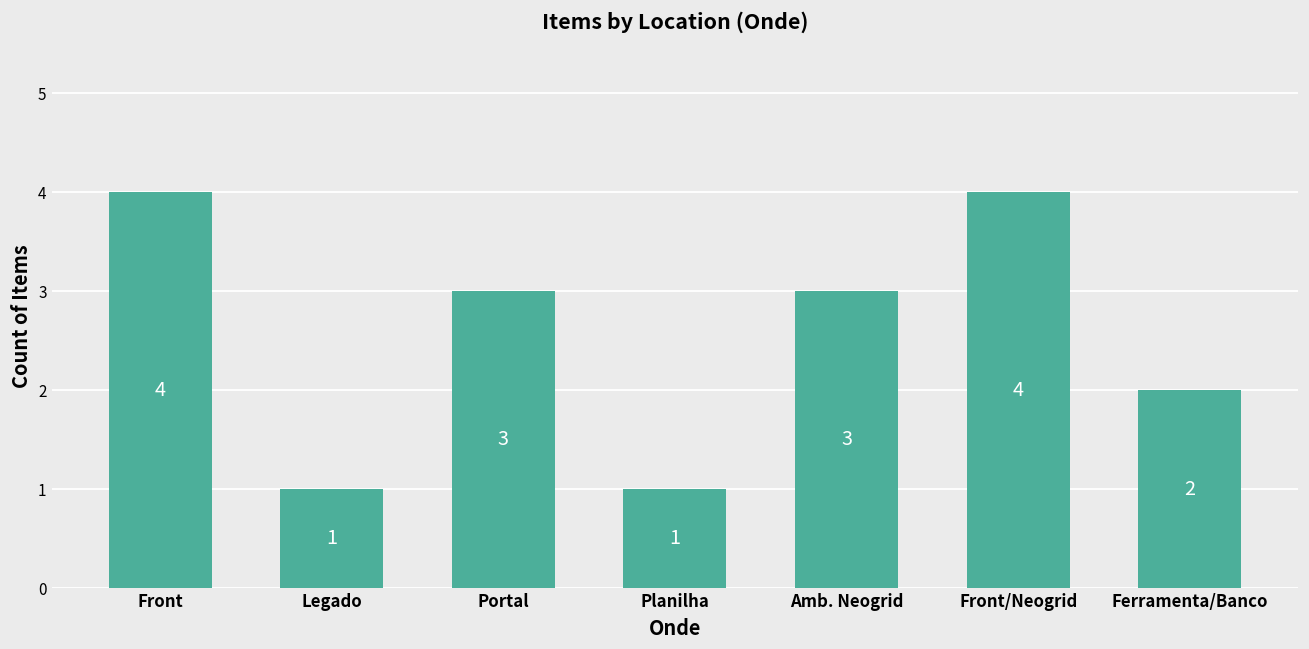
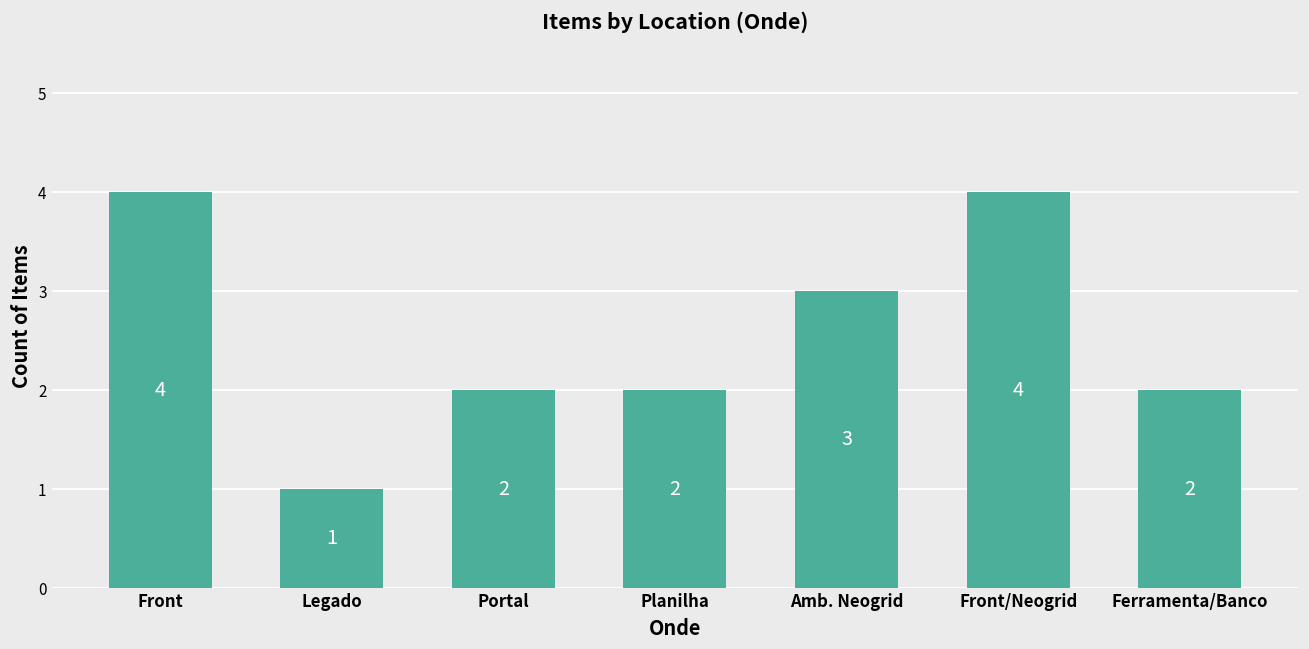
Portal: 3 -> 2
Planilha: 1 -> 2
